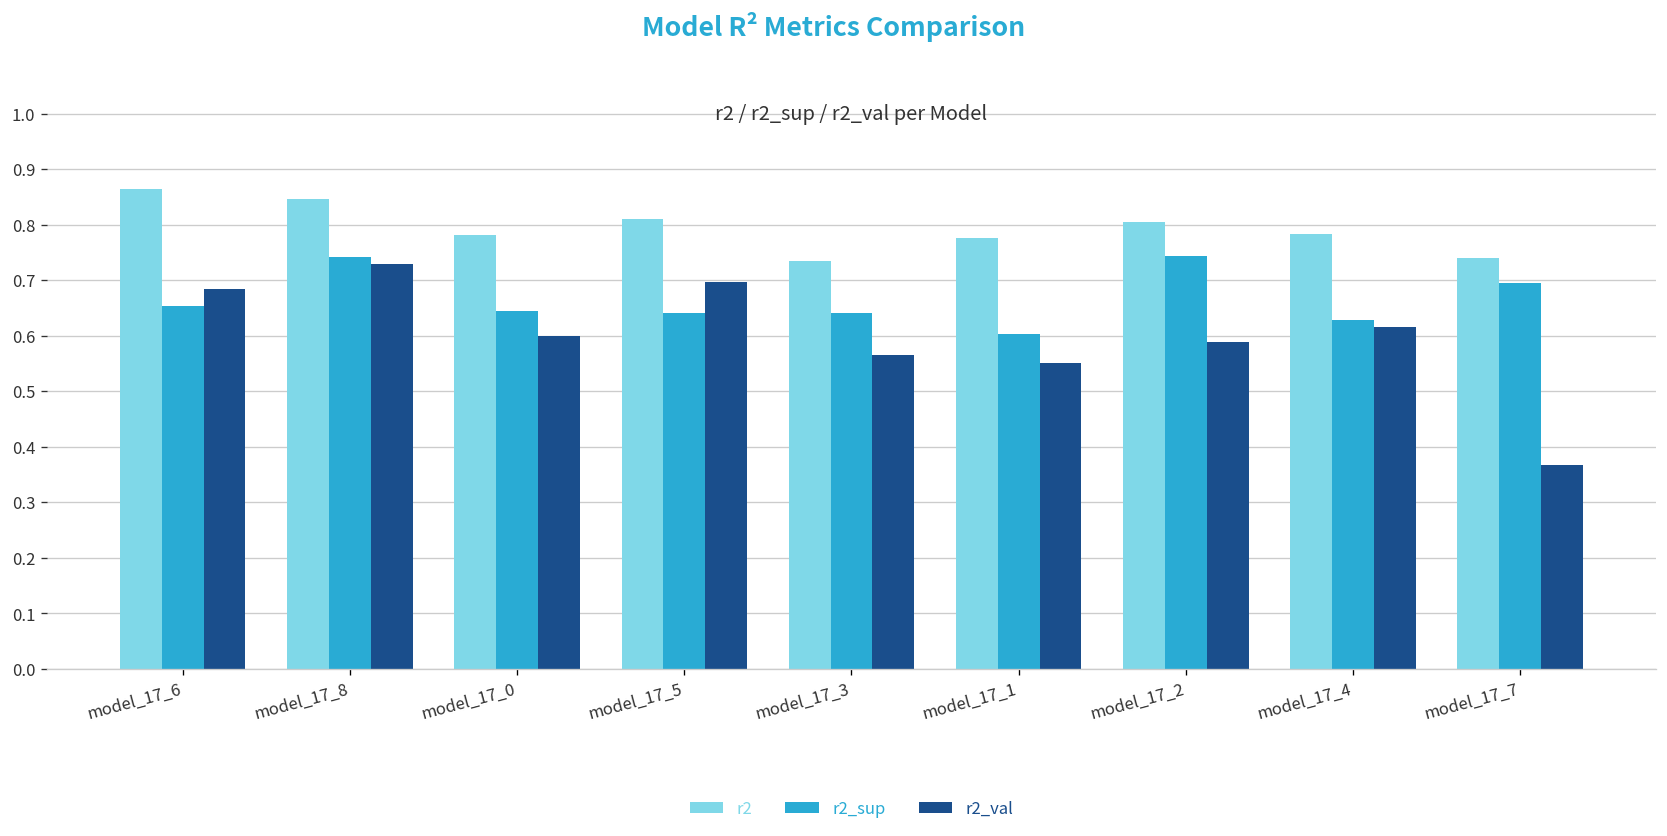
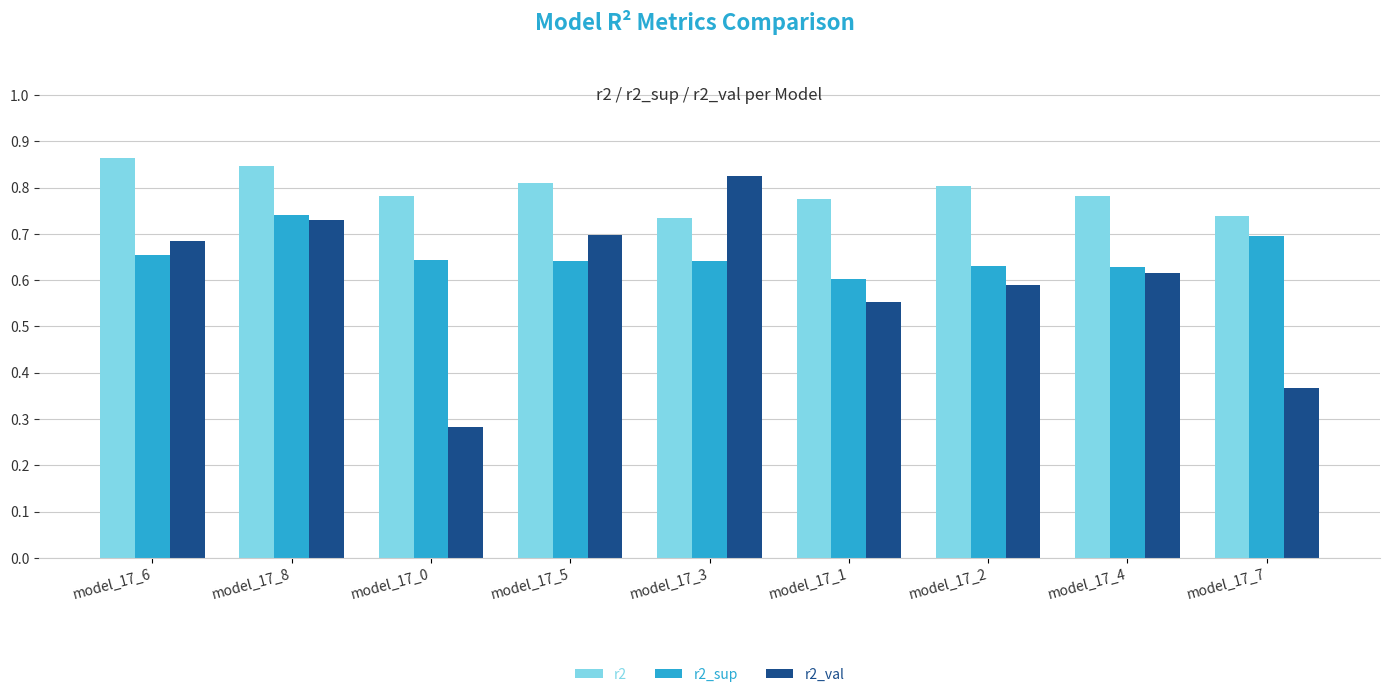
r2_val, model_17_0: 0.60 -> 0.28
r2_val, model_17_3: 0.57 -> 0.83
r2_sup, model_17_2: 0.74 -> 0.63
